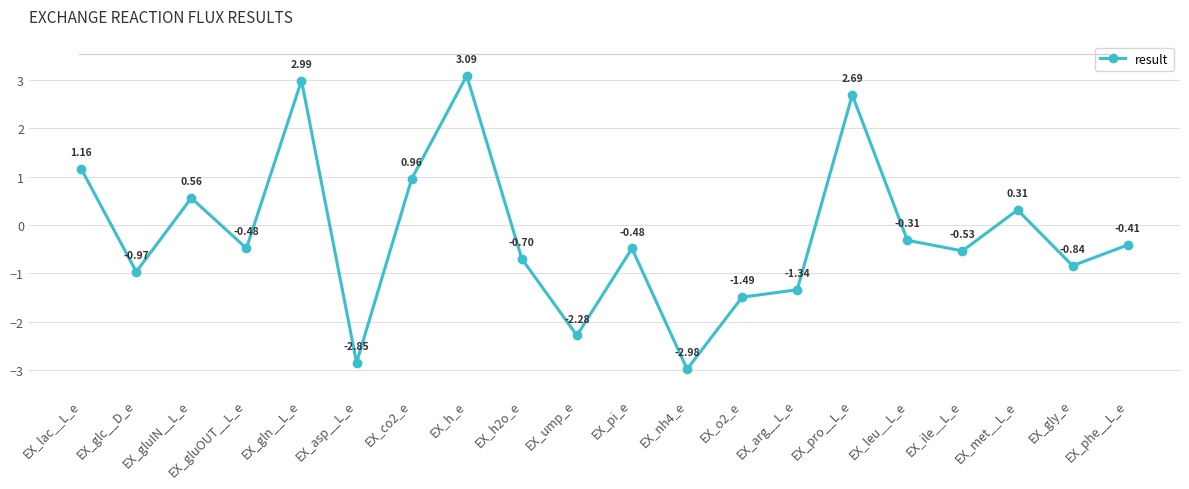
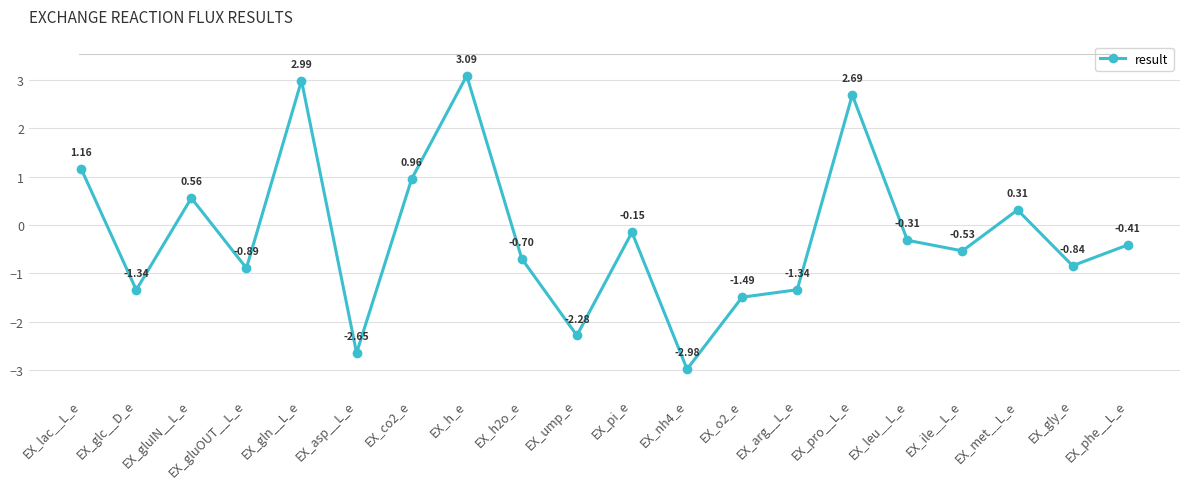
EX_glc__D_e: -0.97 -> -1.34
EX_gluOUT__L_e: -0.48 -> -0.89
EX_asp__L_e: -2.85 -> -2.65
EX_pi_e: -0.48 -> -0.15
